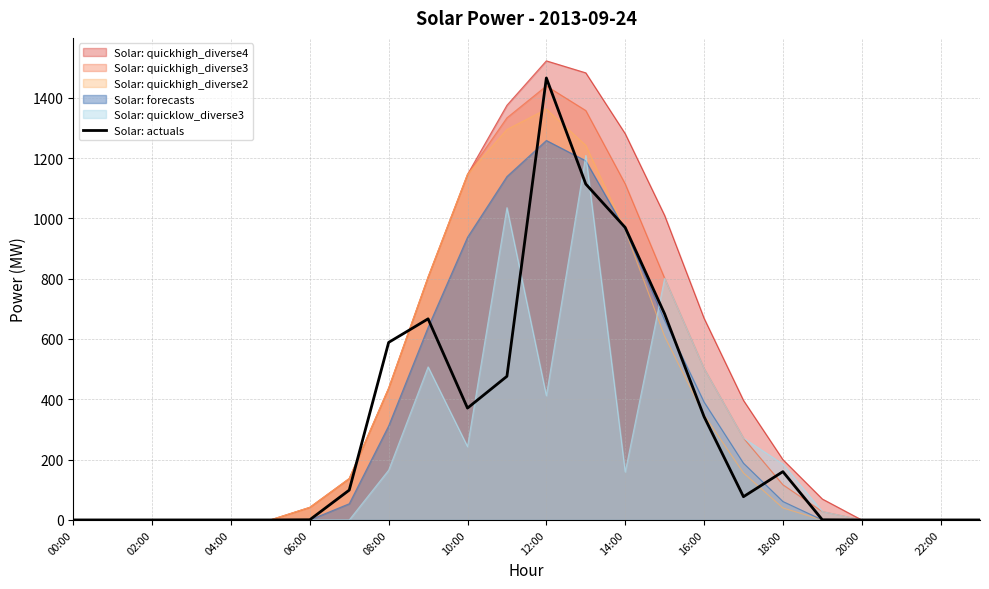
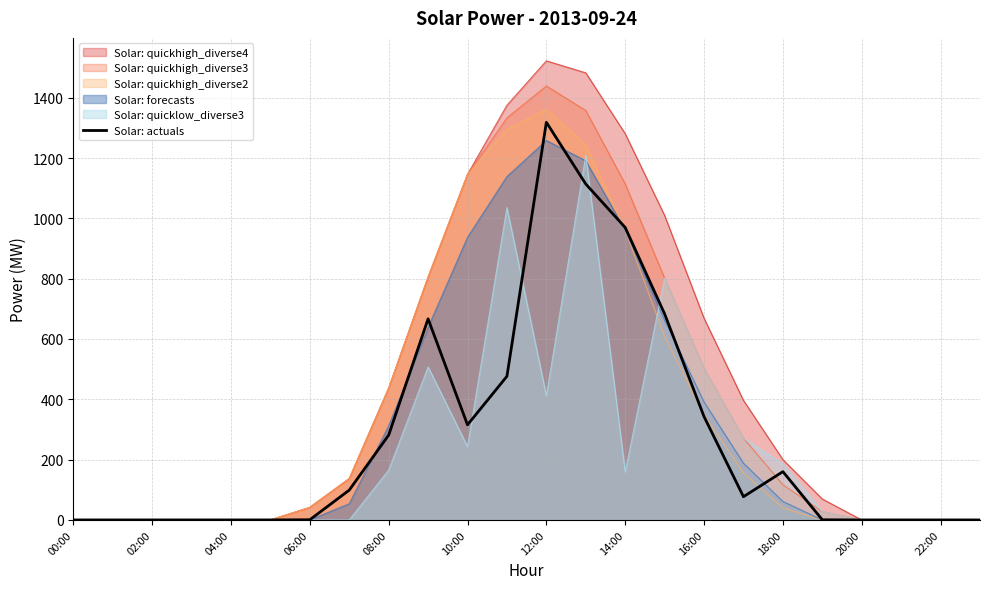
Solar: actuals, 08:00: 590 -> 280
Solar: actuals, 10:00: 370 -> 320
Solar: actuals, 12:00: 1470 -> 1320
